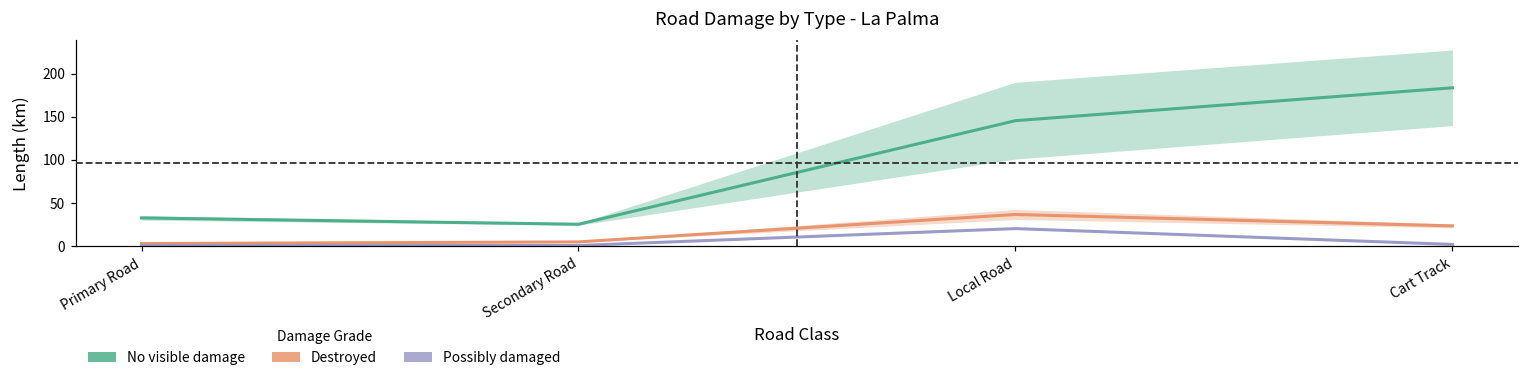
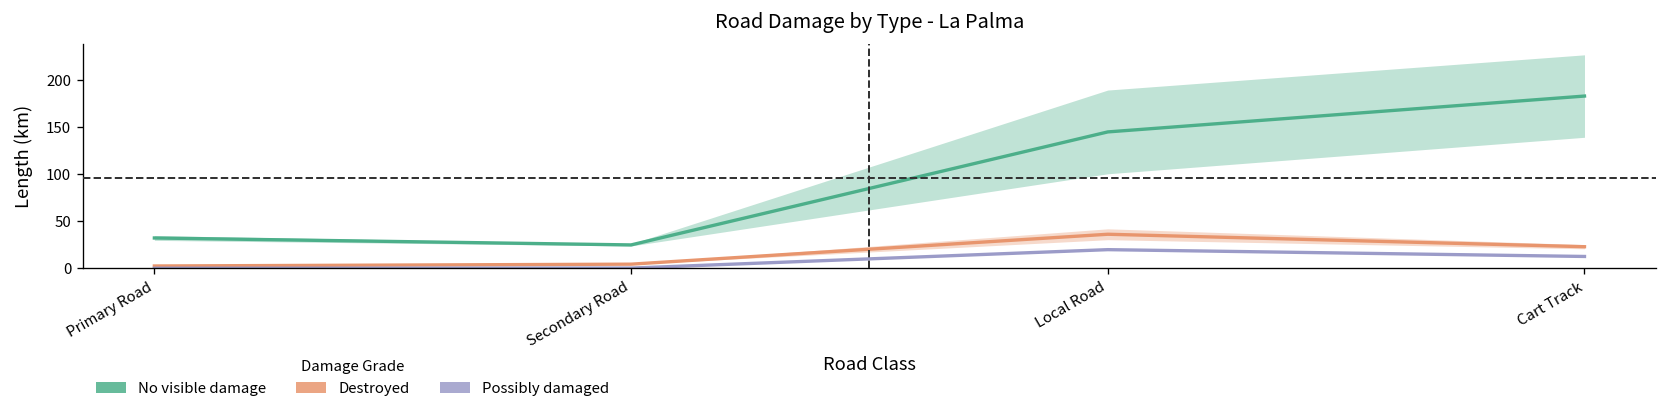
Possibly damaged, Cart Track: 0 -> 10
